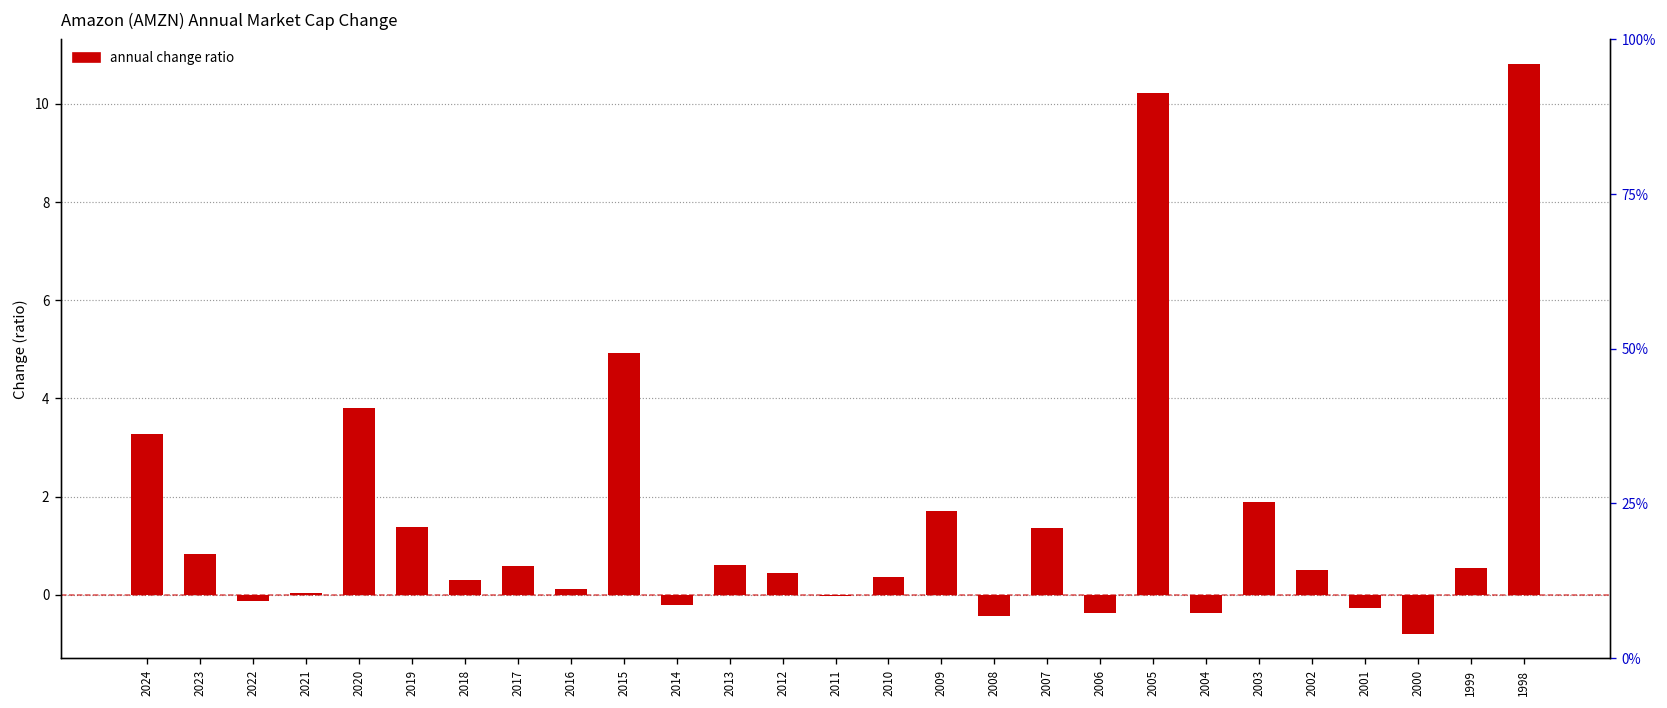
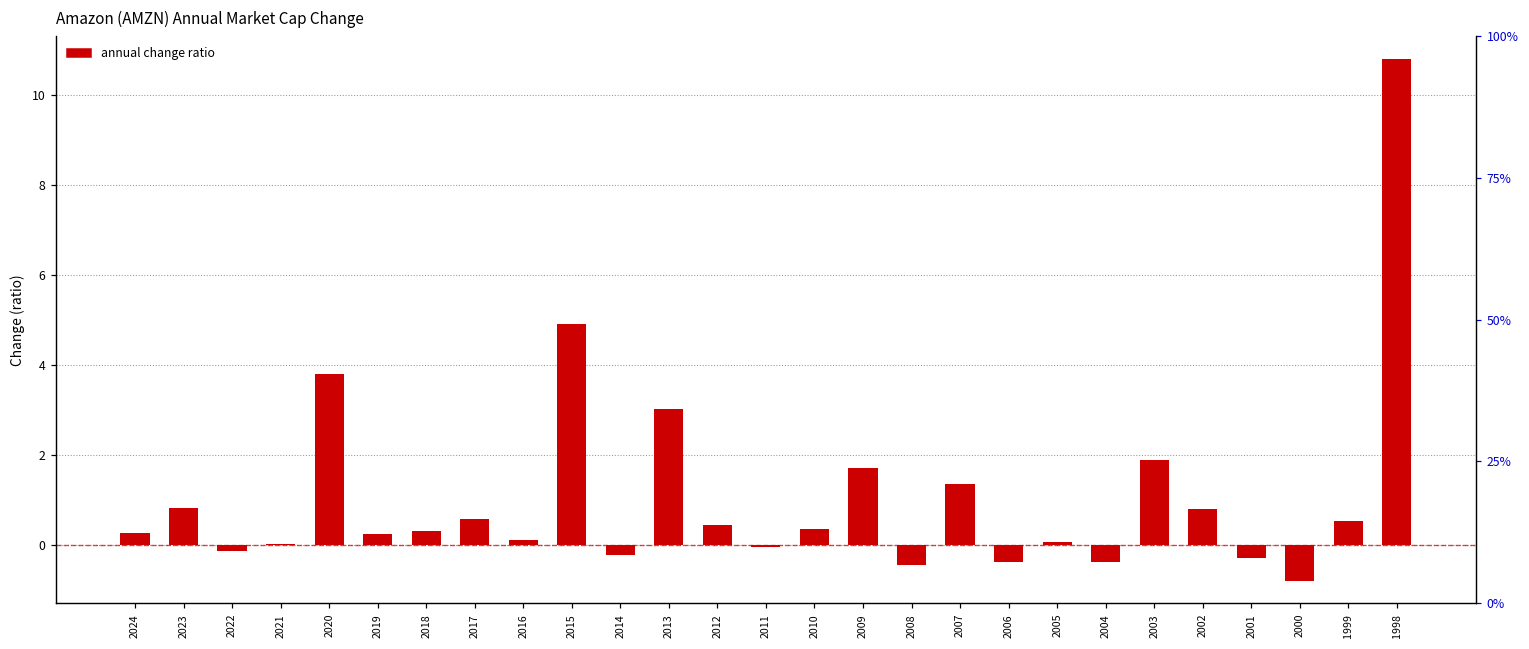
2024: 3.3 -> 0.3
2019: 1.4 -> 0.2
2013: 0.6 -> 3.0
2005: 10.2 -> 0.1
2002: 0.5 -> 0.8
